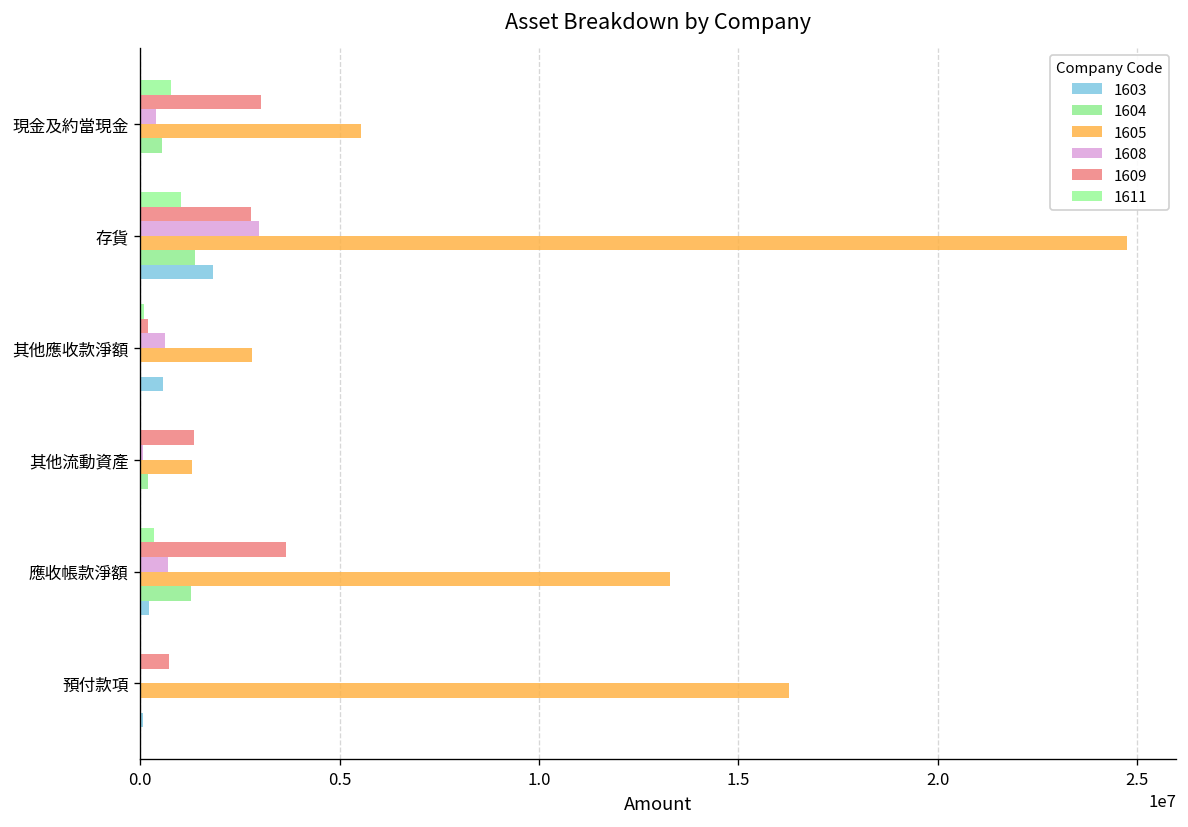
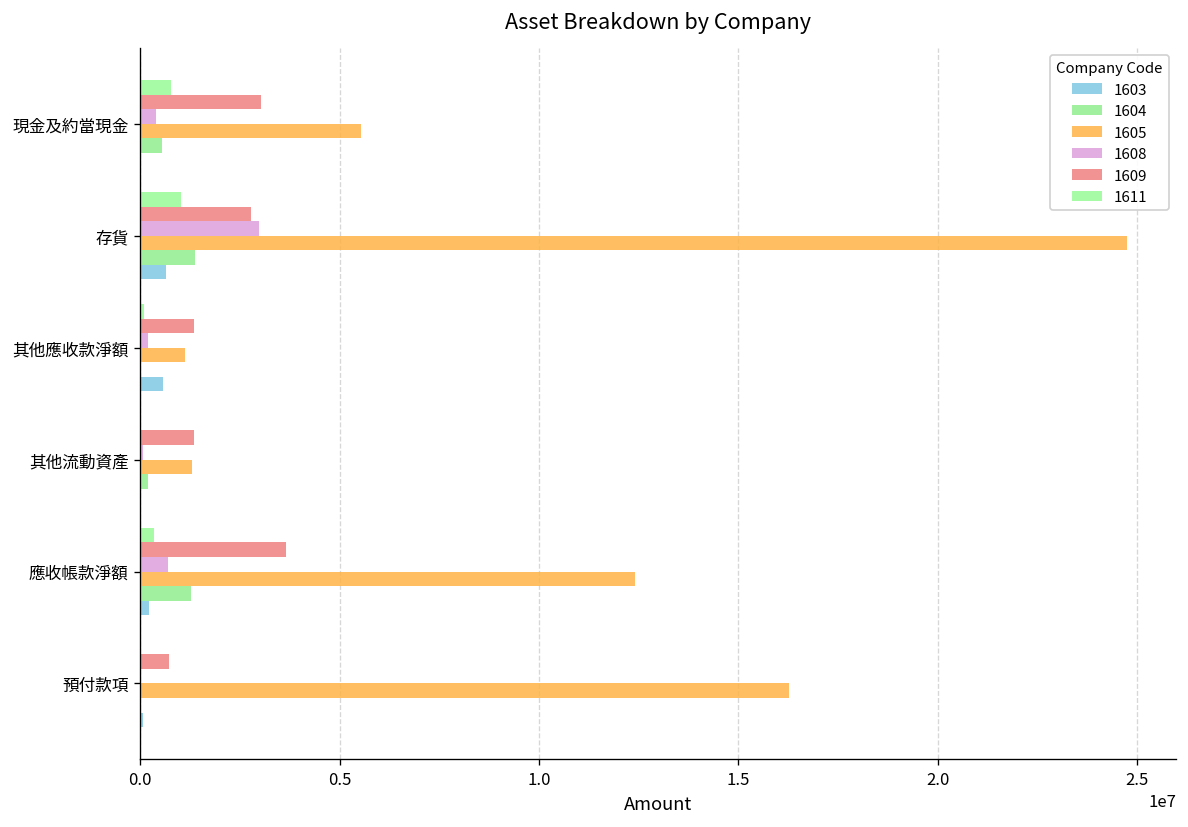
1603, 存貨: 1800000 -> 700000
1609, 其他應收款淨額: 200000 -> 1400000
1608, 其他應收款淨額: 600000 -> 200000
1605, 其他應收款淨額: 2800000 -> 1100000
1605, 應收帳款淨額: 13300000 -> 12400000
